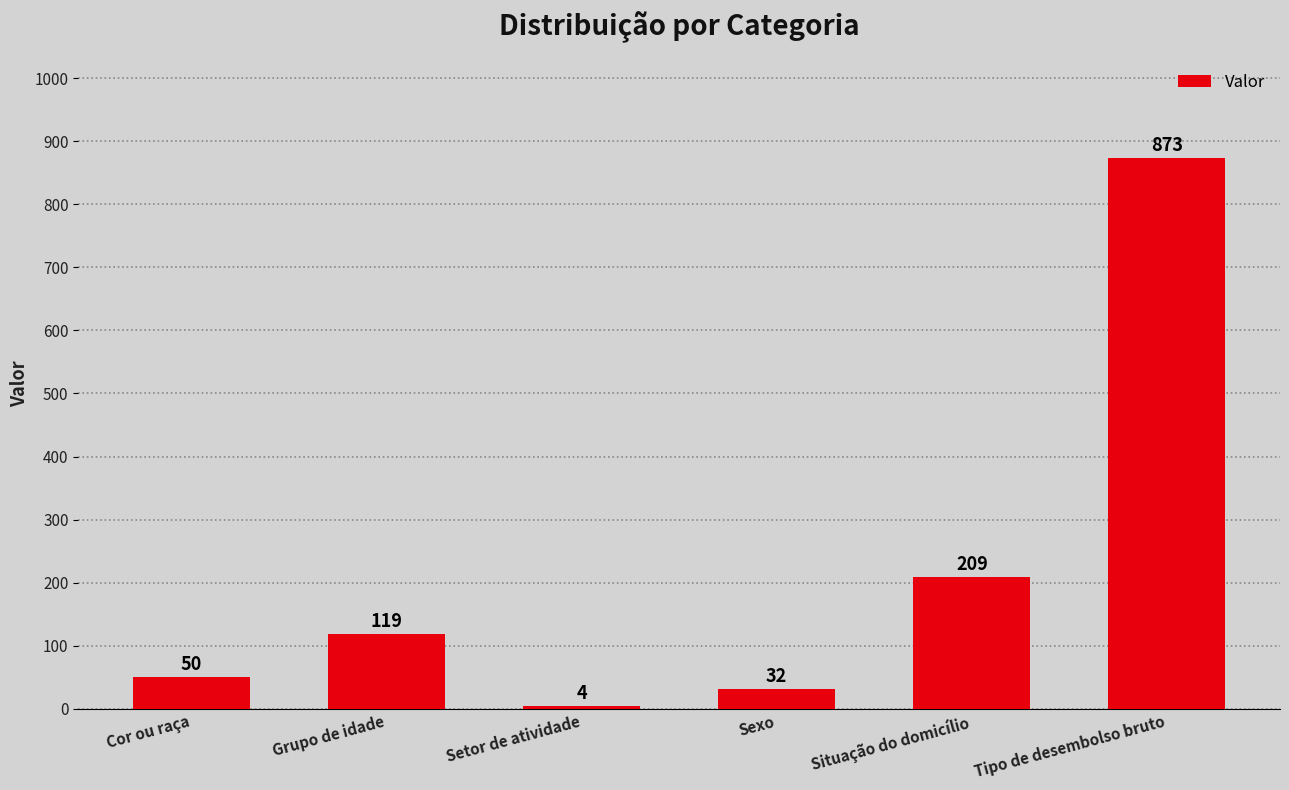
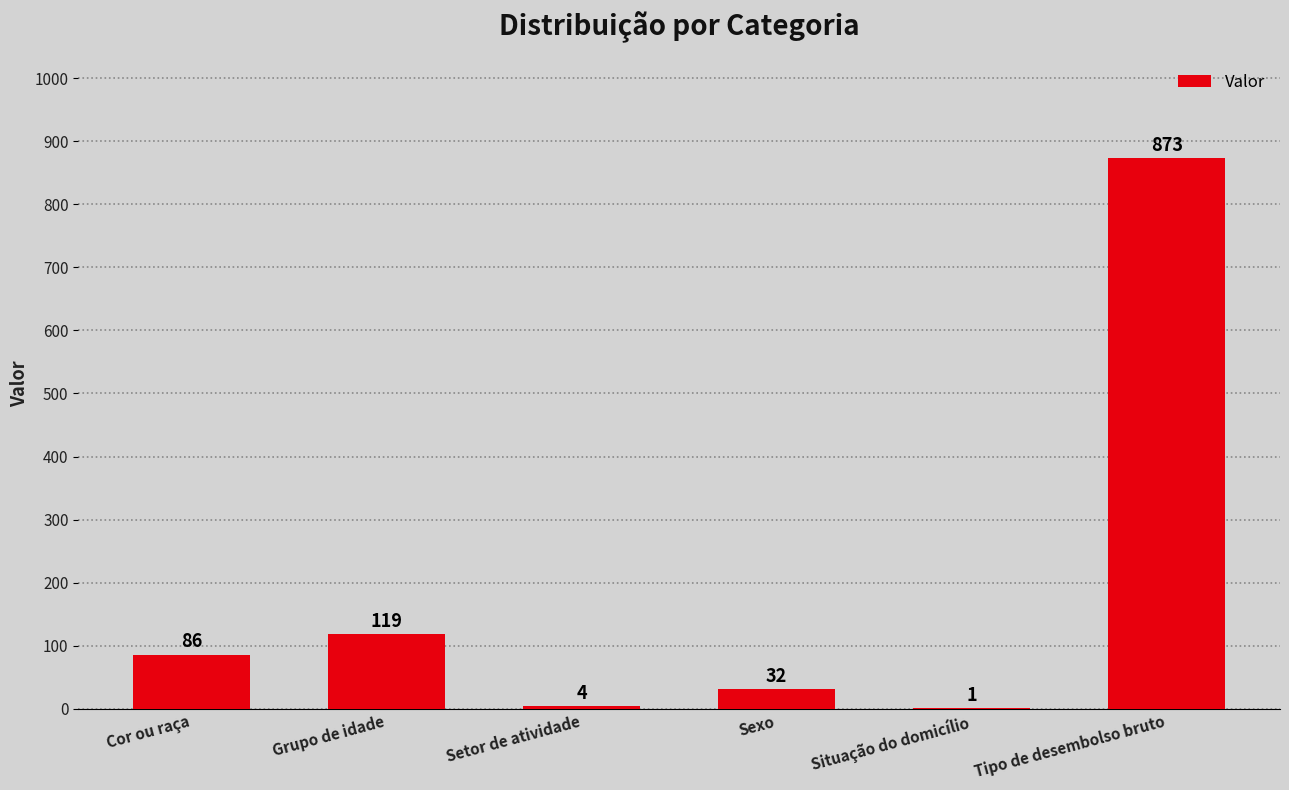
Cor ou raça: 50 -> 86
Situação do domicílio: 209 -> 1
